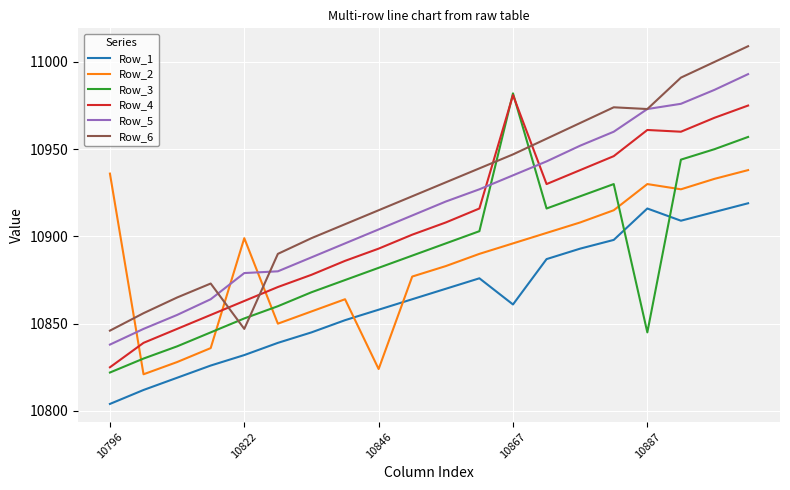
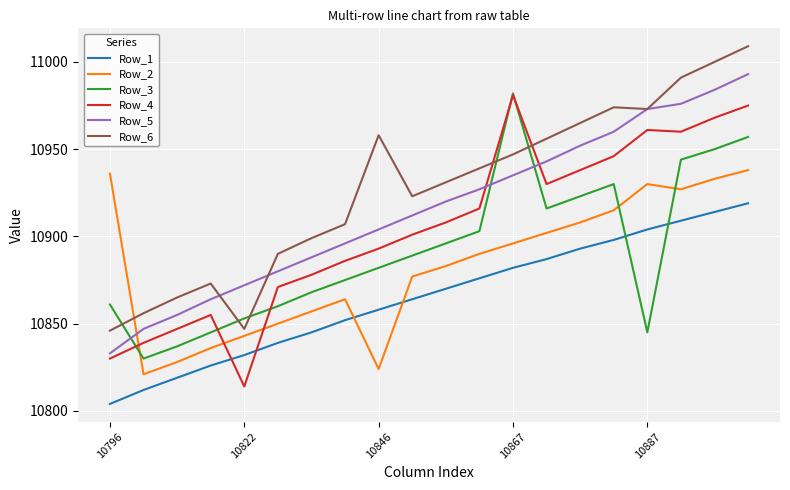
Row_3, 10796: 10822 -> 10861
Row_4, 10796: 10825 -> 10830
Row_5, 10796: 10838 -> 10833
Row_2, 10822: 10899 -> 10843
Row_4, 10822: 10863 -> 10814
Row_5, 10822: 10879 -> 10872
Row_6, 10846: 10915 -> 10958
Row_1, 10867: 10861 -> 10882
Row_1, 10887: 10916 -> 10904
